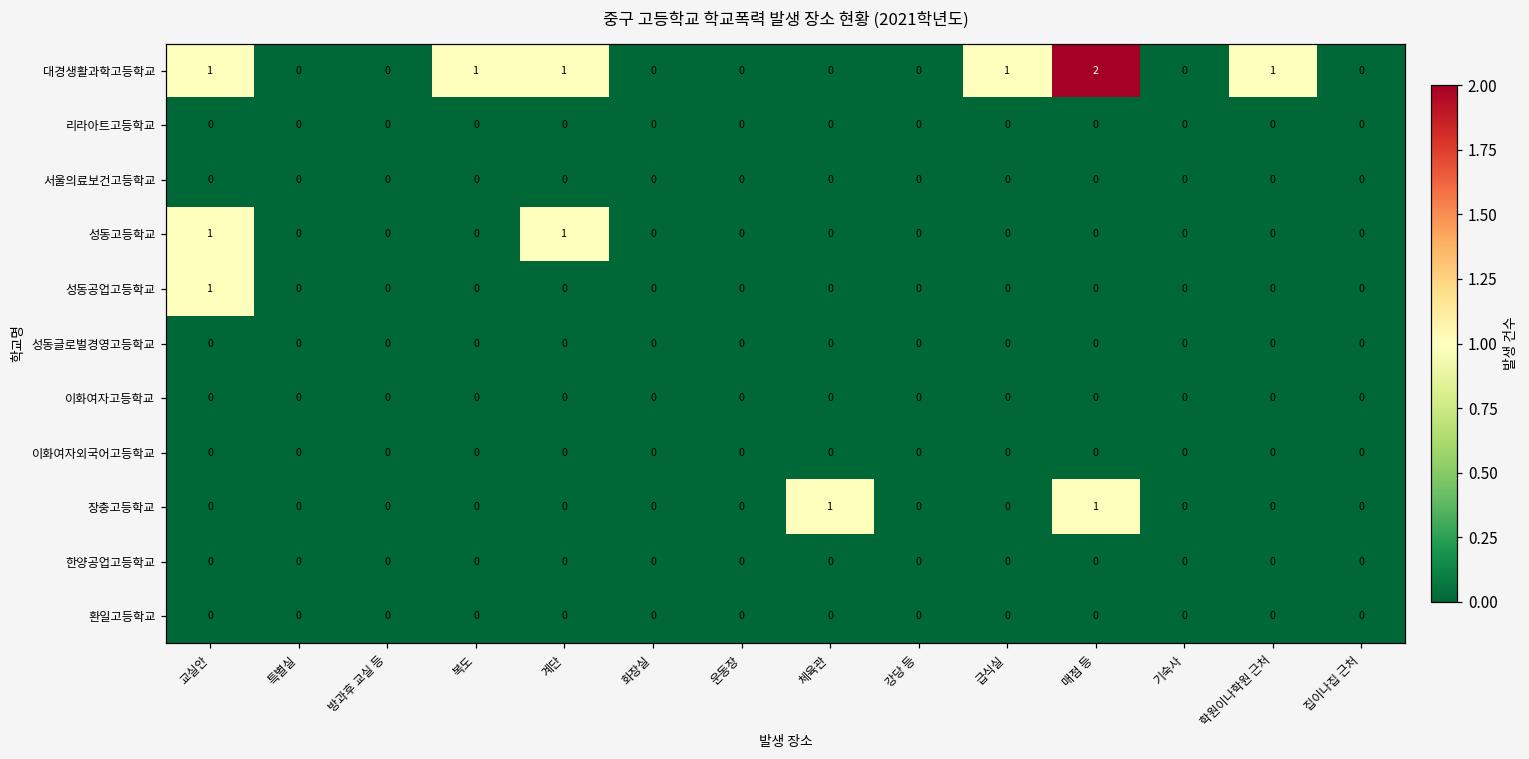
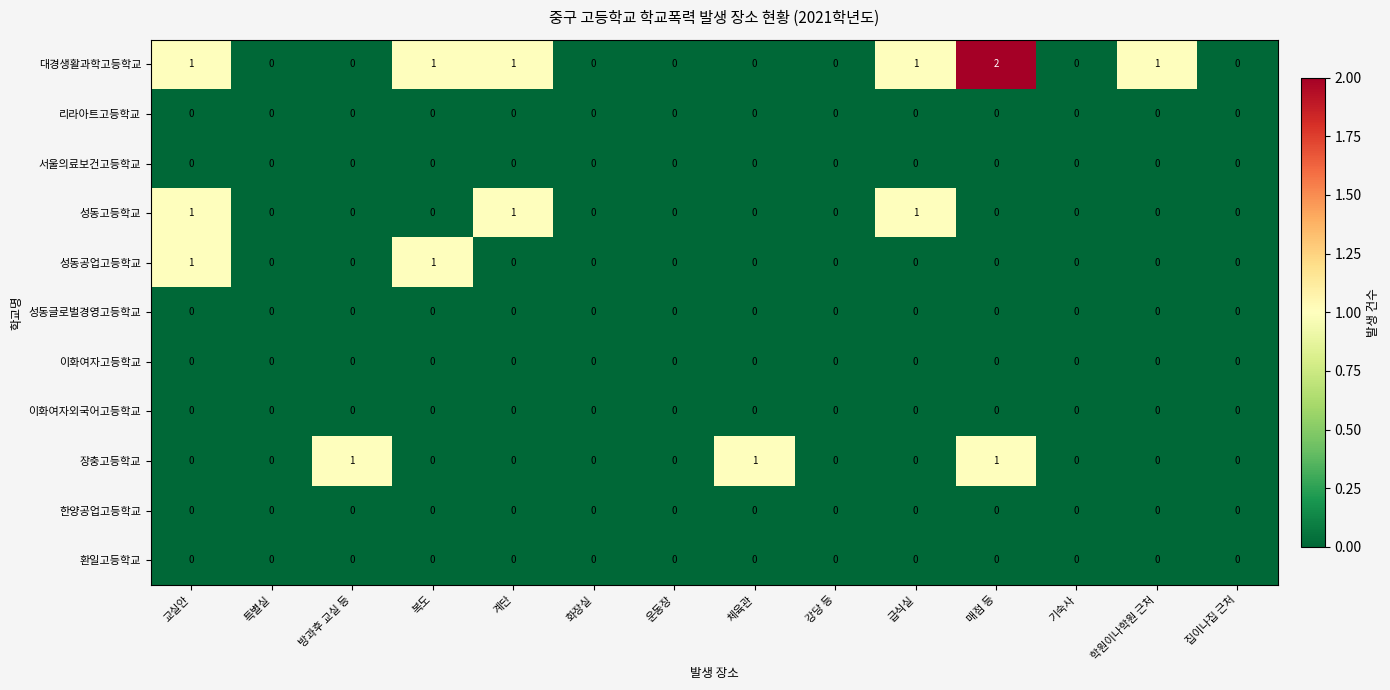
성동고등학교, 급식실: 0 -> 1
성동공업고등학교, 복도: 0 -> 1
장충고등학교, 방과후 교실 등: 0 -> 1
